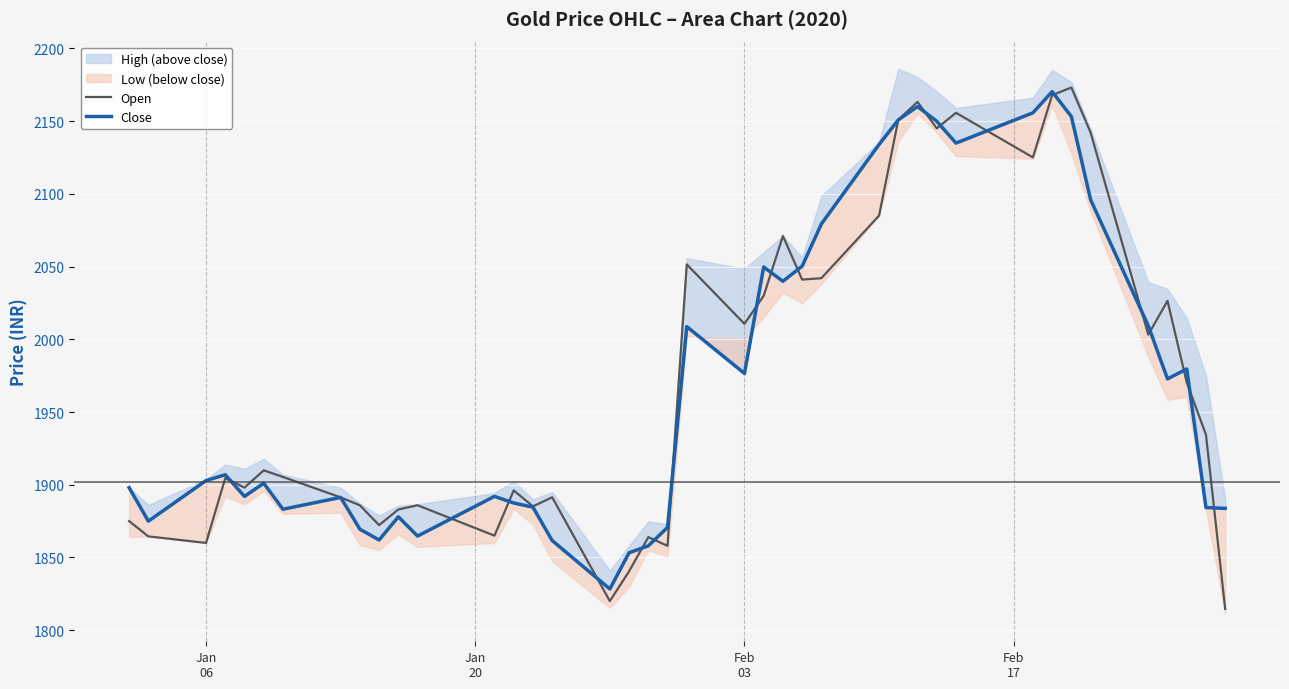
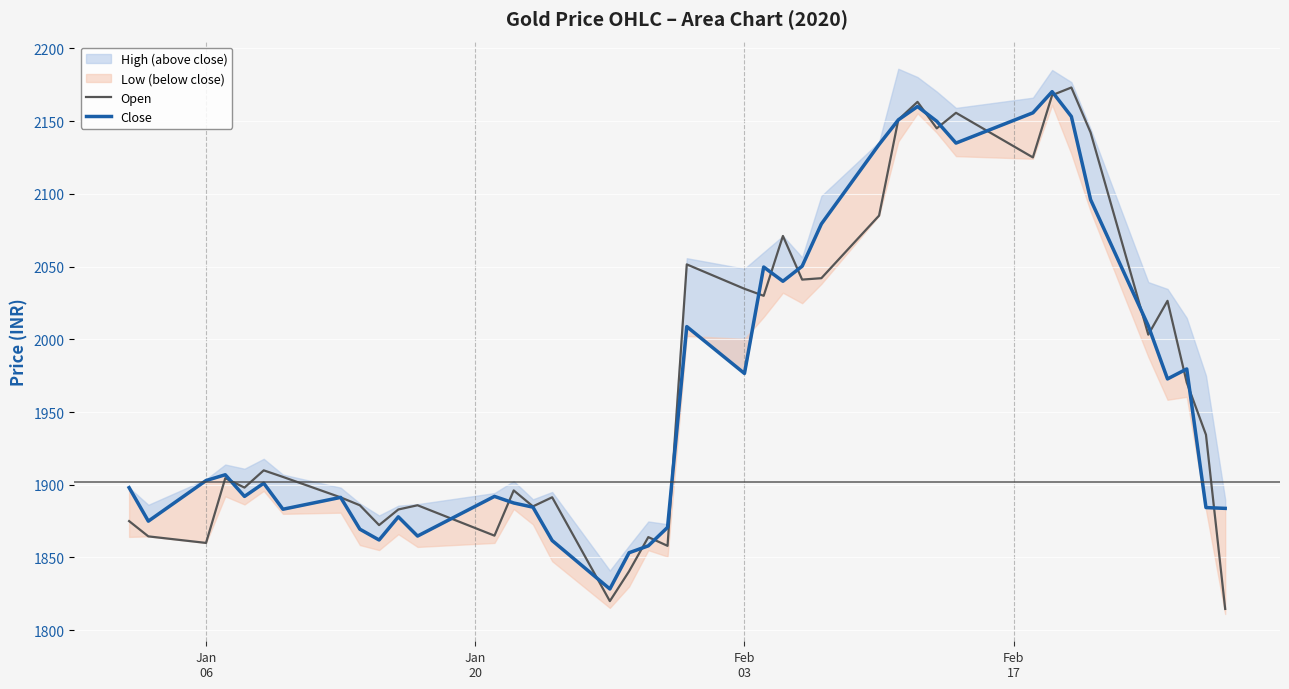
Open, Feb 03: 2011 -> 2035
